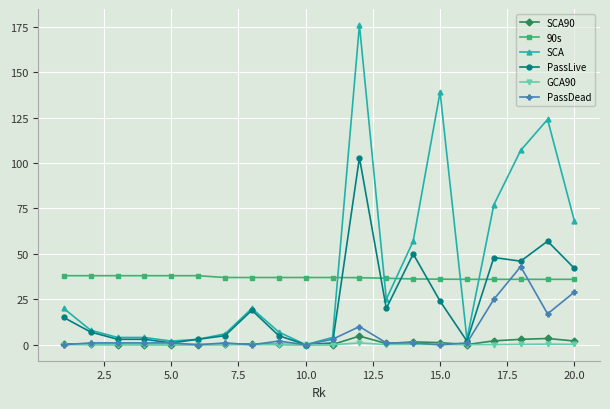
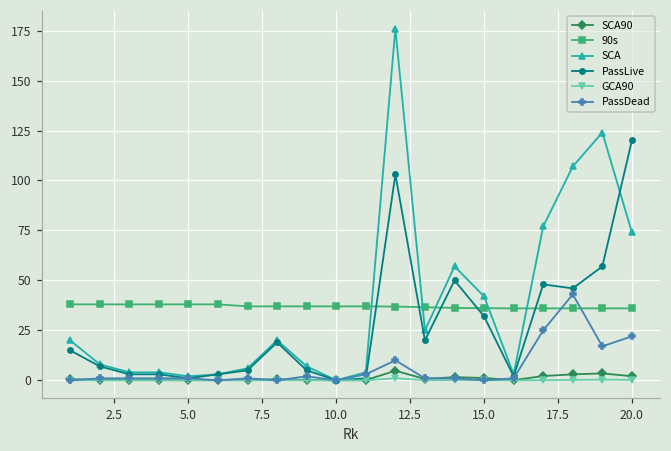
SCA, 15.0: 139 -> 42
PassLive, 15.0: 24 -> 32
SCA, 20.0: 68 -> 74
PassLive, 20.0: 42 -> 120
PassDead, 20.0: 29 -> 22
